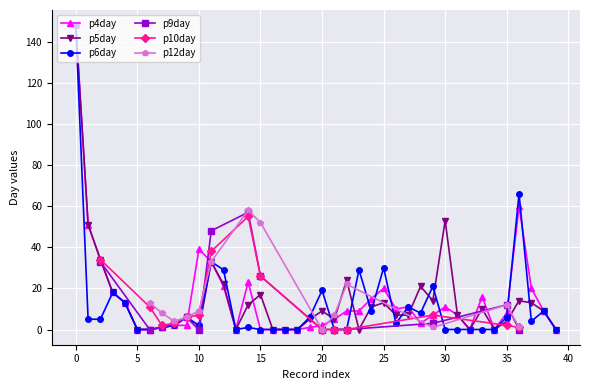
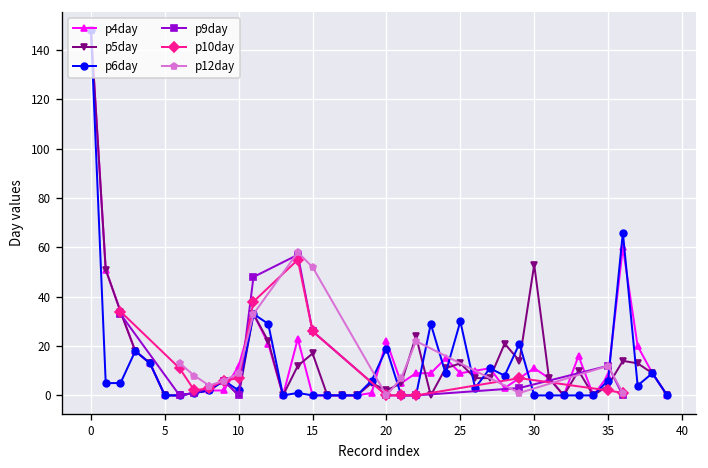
p4day, 10: 39 -> 12
p4day, 20: 2 -> 22
p5day, 20: 9 -> 2
p4day, 25: 20 -> 9
